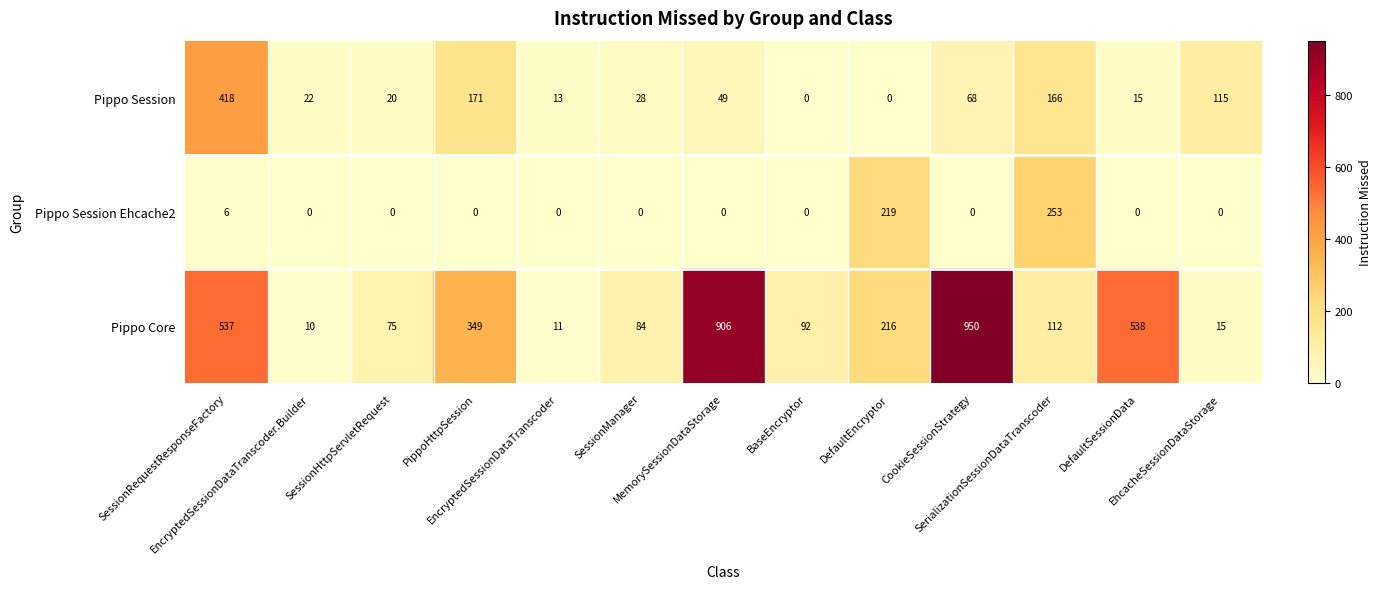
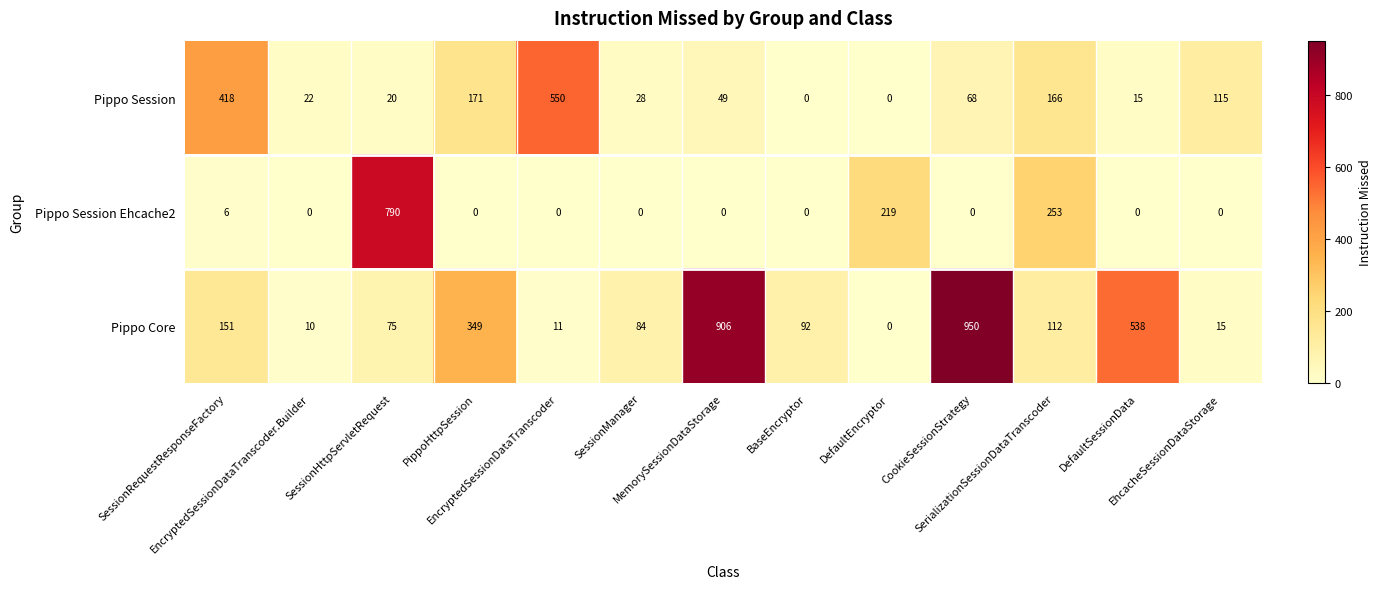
Pippo Session, EncryptedSessionDataTranscoder: 13 -> 550
Pippo Session Ehcache2, SessionHttpServletRequest: 0 -> 790
Pippo Core, SessionRequestResponseFactory: 537 -> 151
Pippo Core, DefaultEncryptor: 216 -> 0
